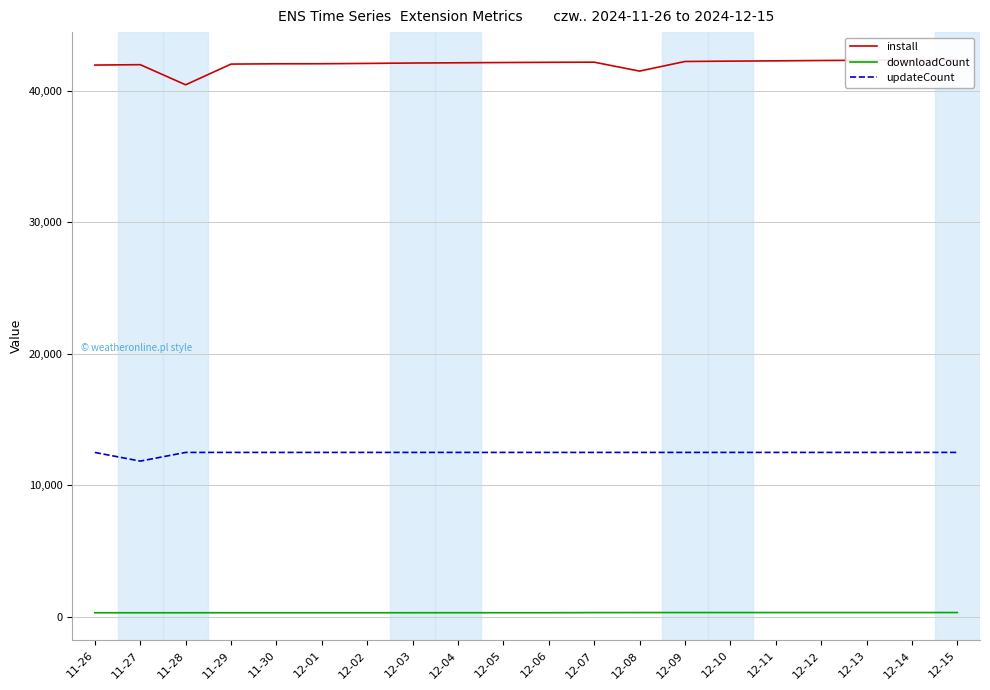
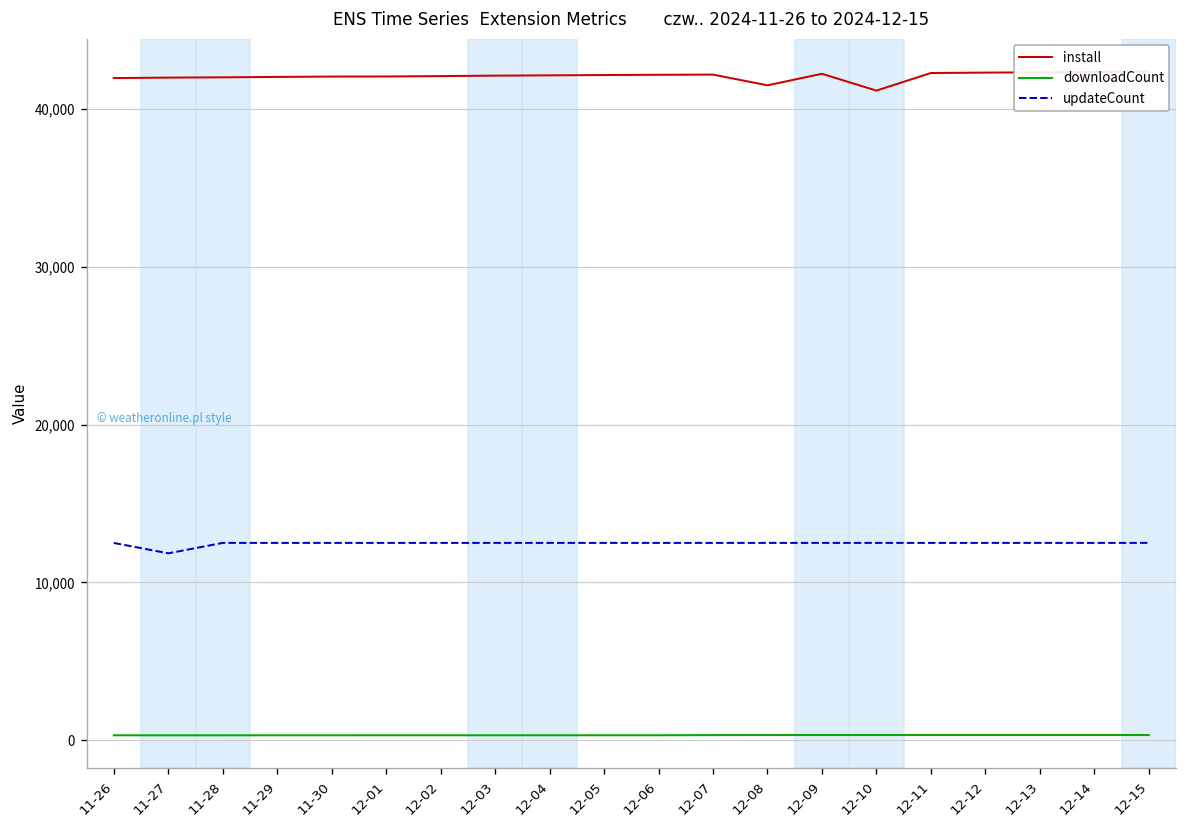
install, 11-28: 40,400 -> 42,000
install, 12-10: 42,200 -> 41,200
